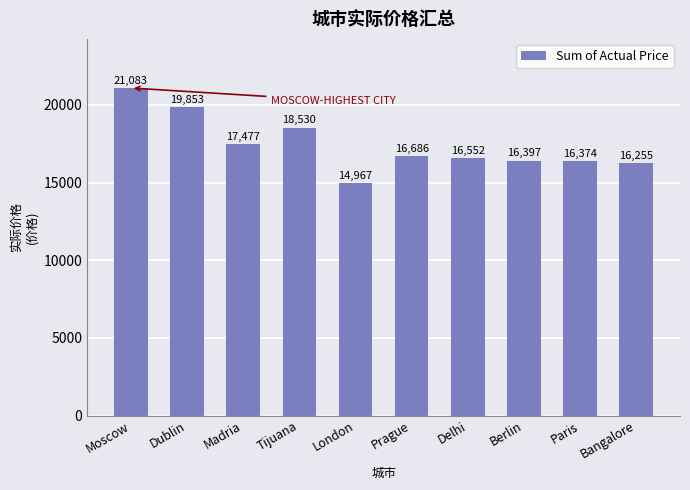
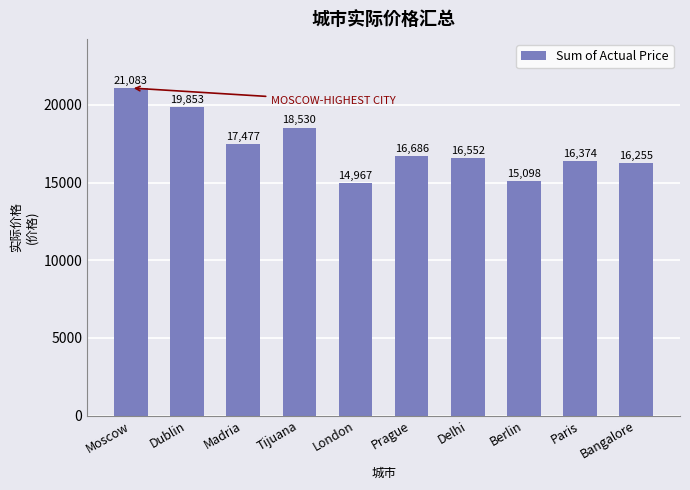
Berlin: 16,397 -> 15,098
